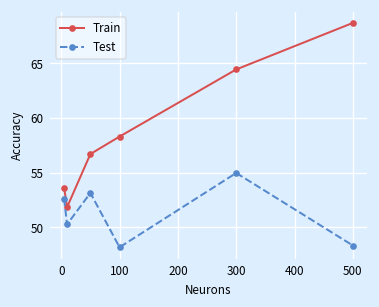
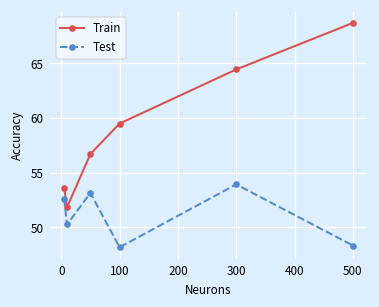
Train, 100: 58 -> 59
Test, 300: 55 -> 54
